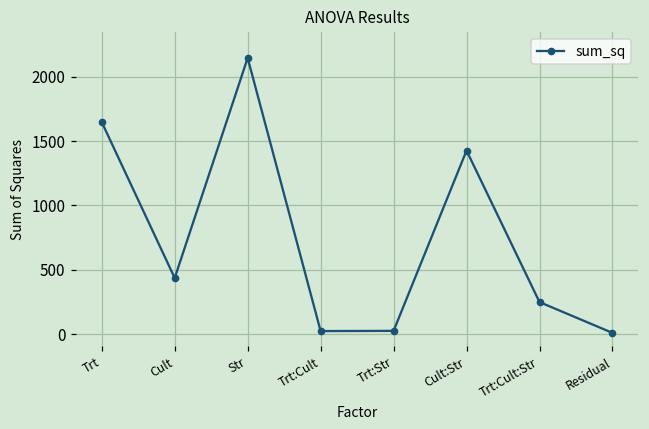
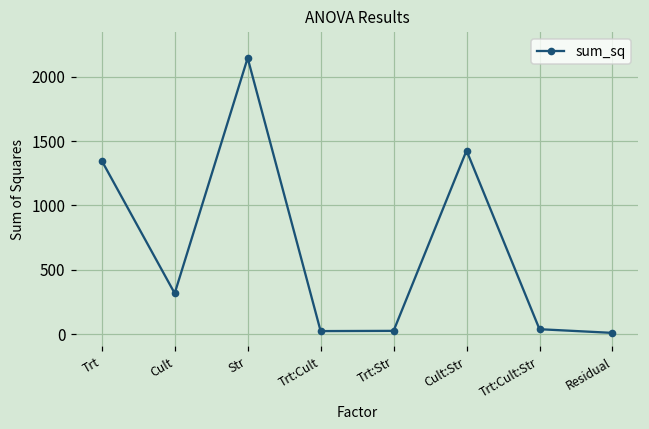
Trt: 1650 -> 1350
Cult: 440 -> 320
Trt:Cult:Str: 250 -> 40
